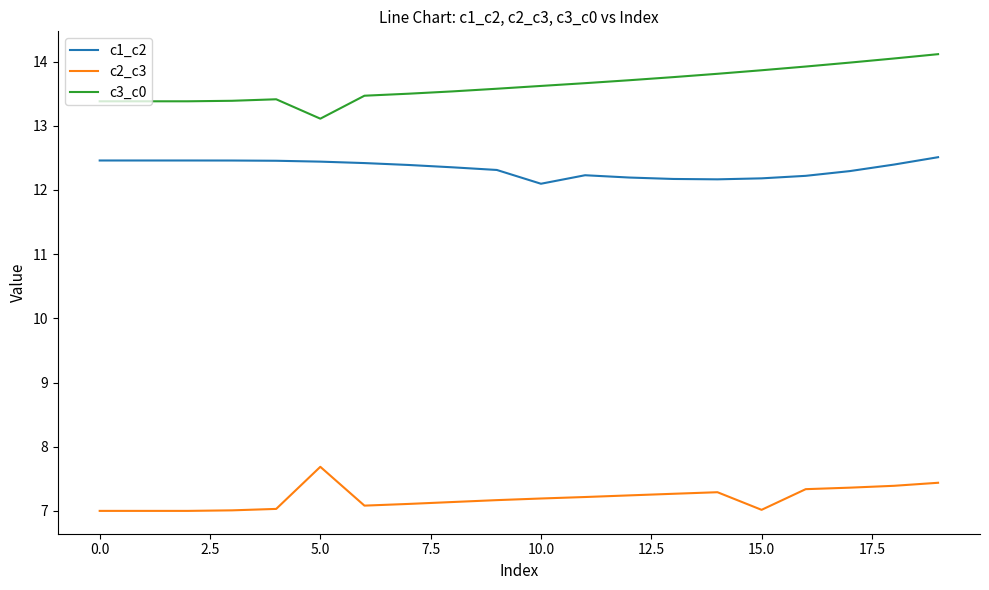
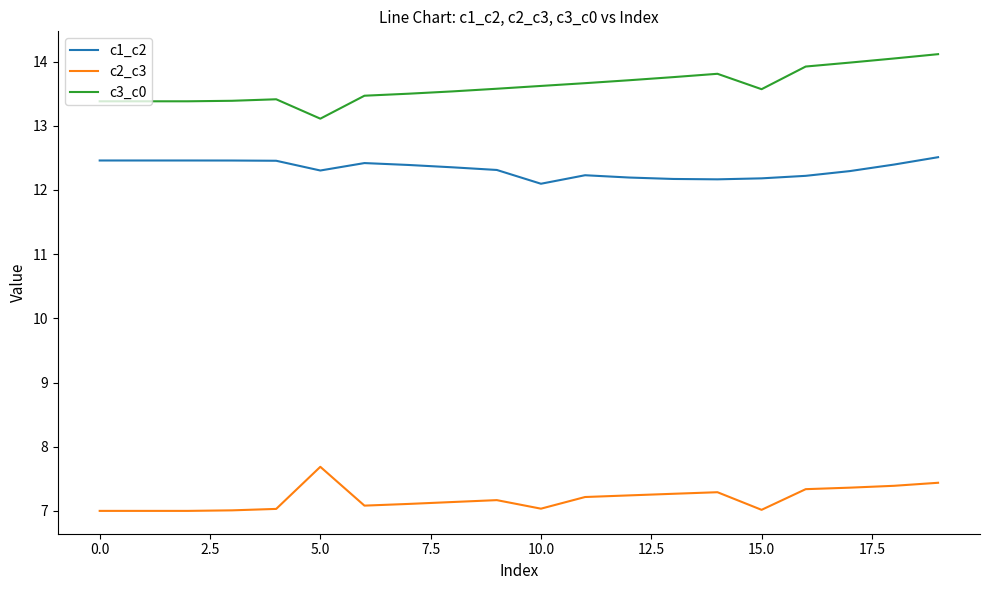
c1_c2, 5.0: 12.4 -> 12.3
c2_c3, 10.0: 7.2 -> 7.0
c3_c0, 15.0: 13.9 -> 13.6
